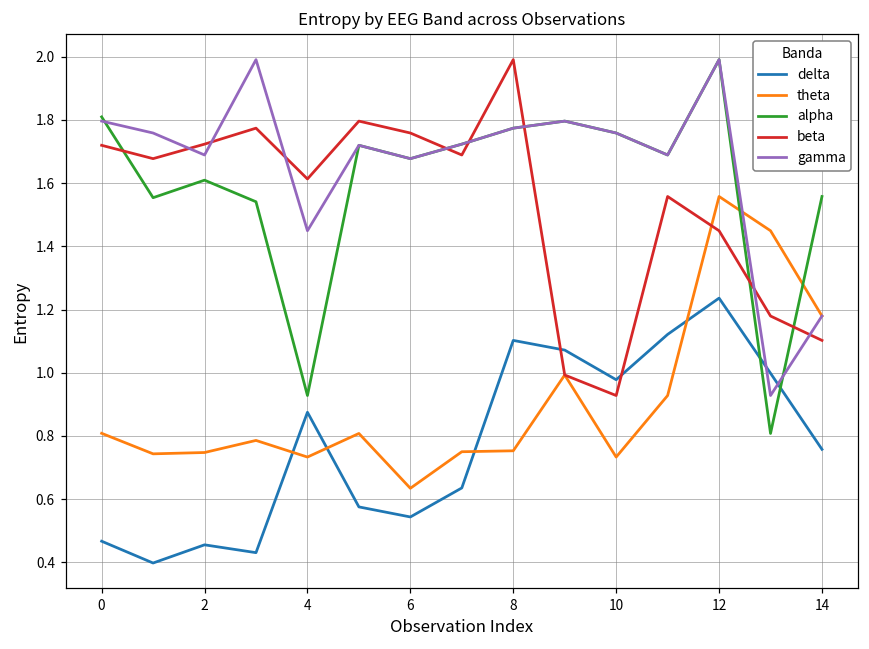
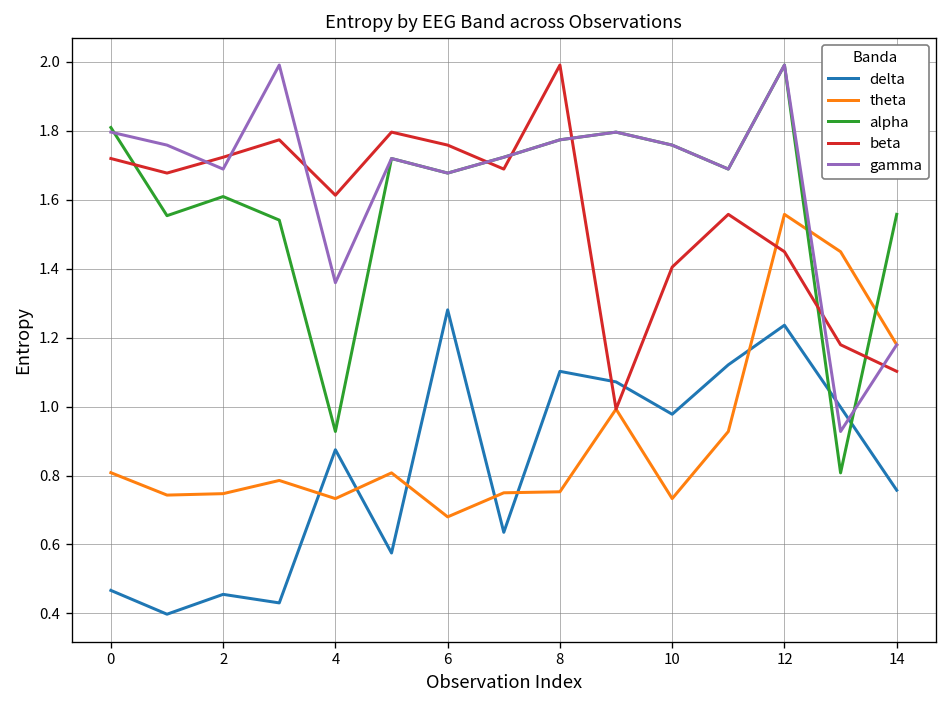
gamma, 4: 1.45 -> 1.36
delta, 6: 0.54 -> 1.28
theta, 6: 0.63 -> 0.68
beta, 10: 0.93 -> 1.40
